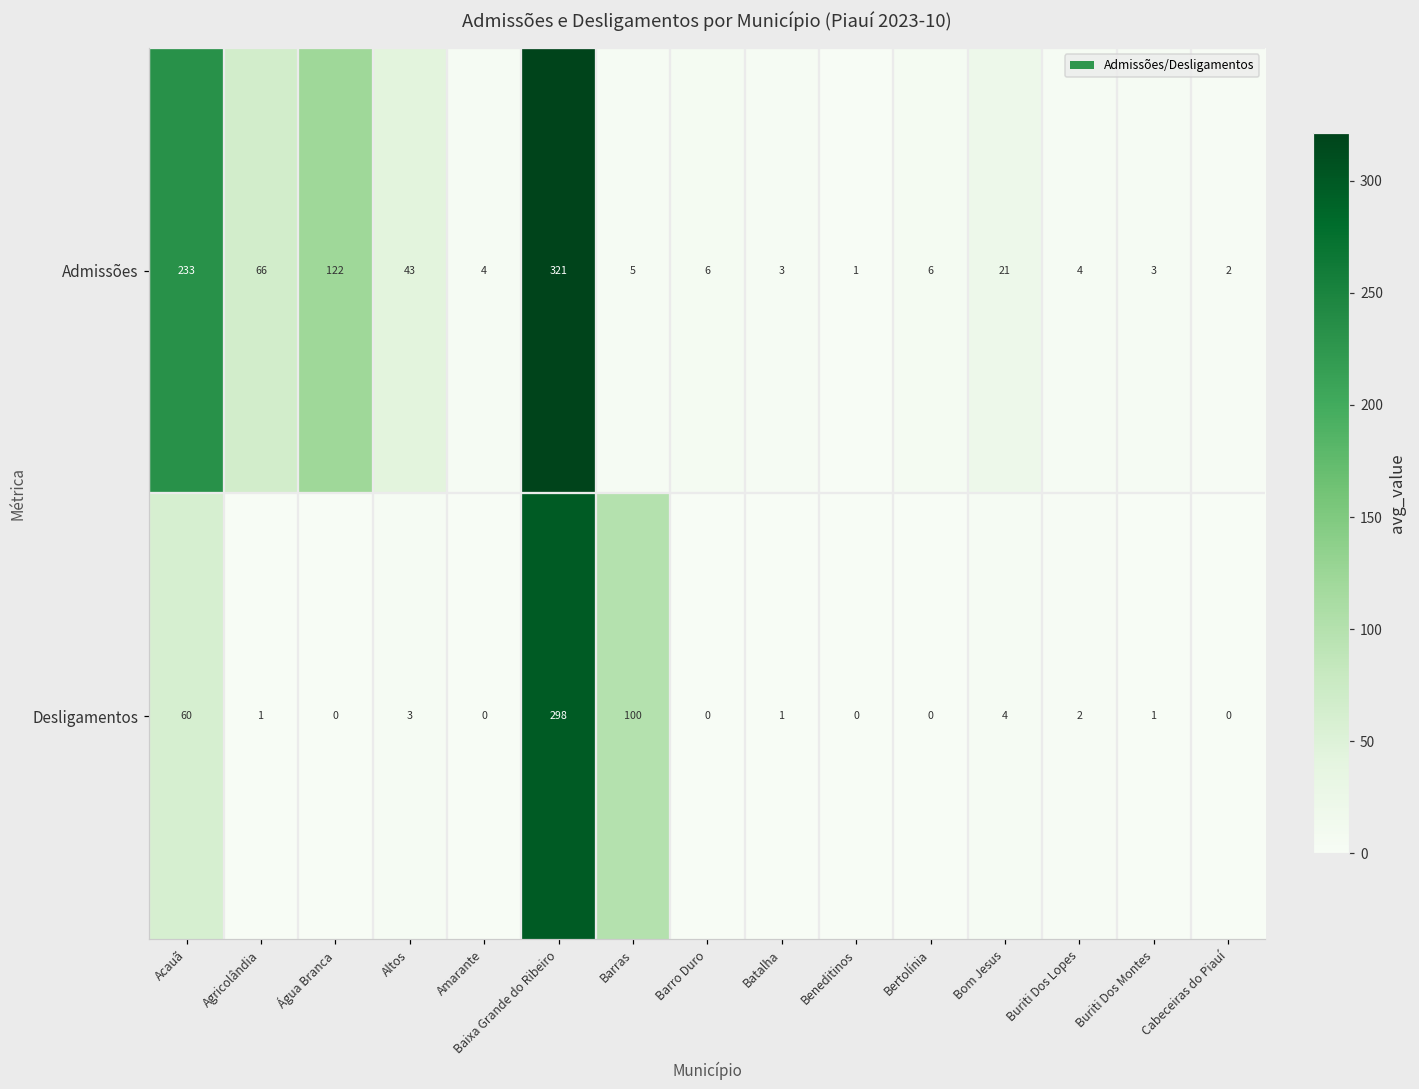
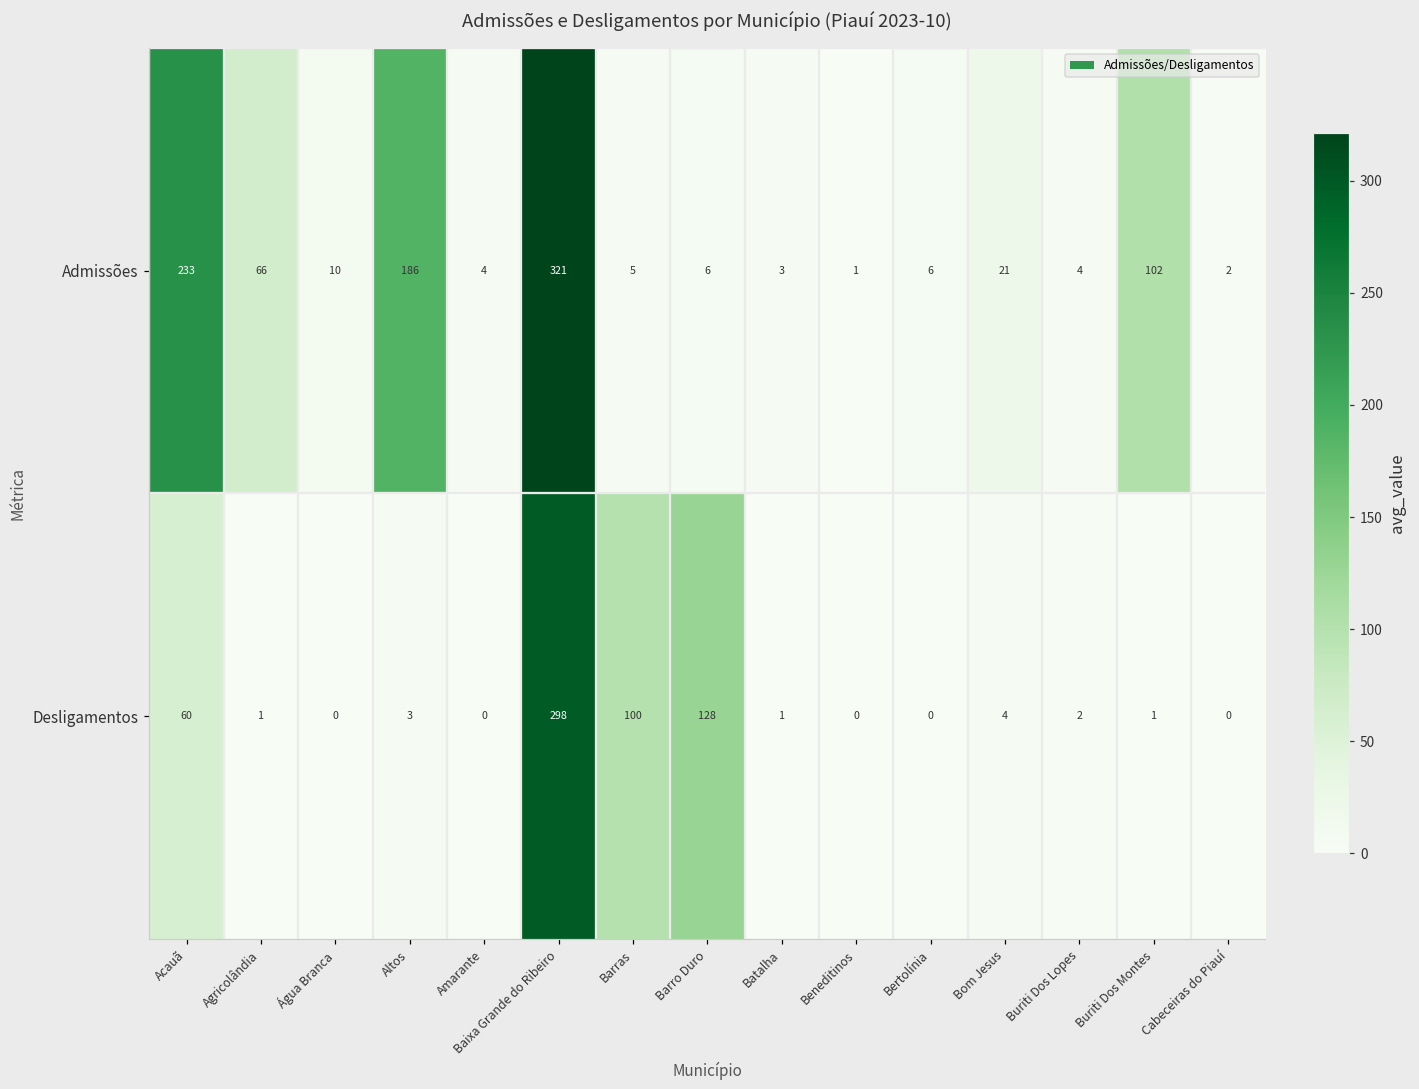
Admissões, Água Branca: 122 -> 10
Admissões, Altos: 43 -> 186
Admissões, Buriti Dos Montes: 3 -> 102
Desligamentos, Barro Duro: 0 -> 128
